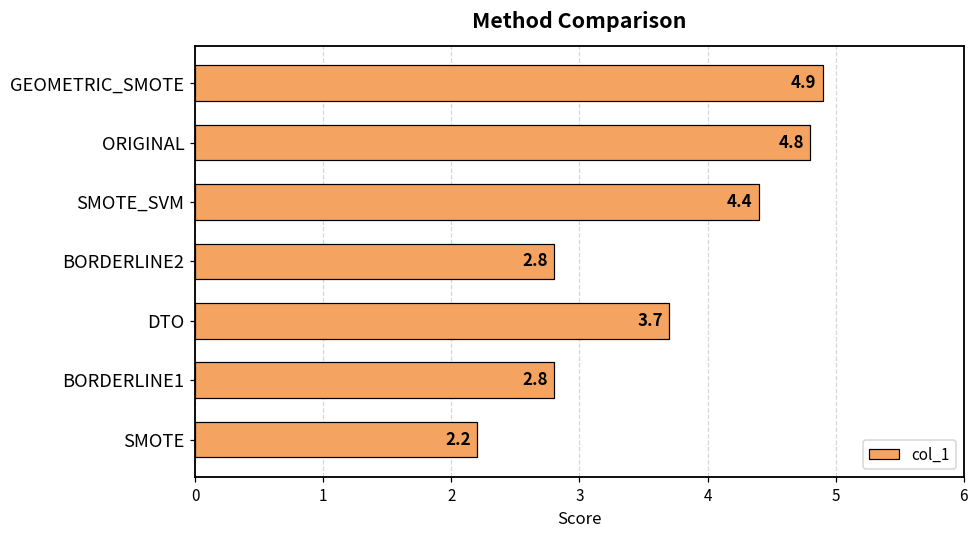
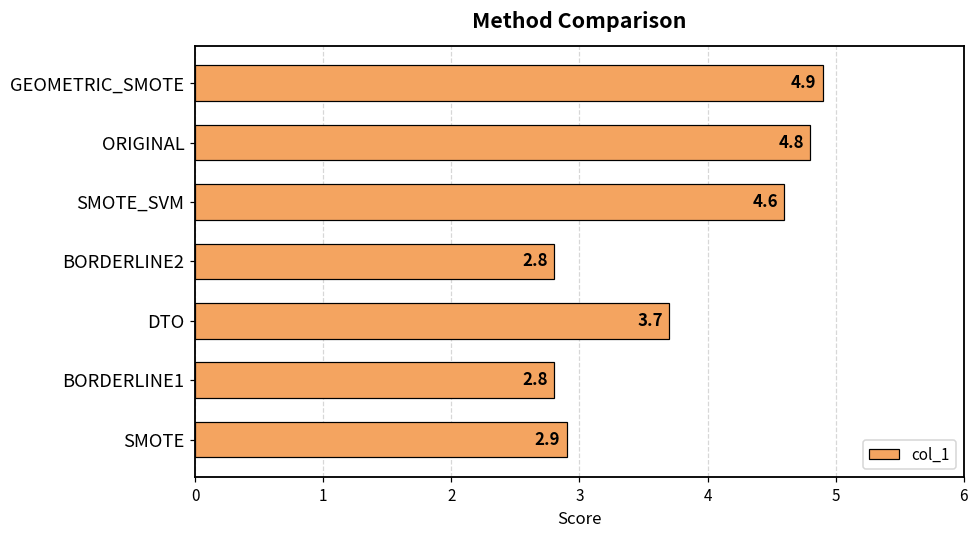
SMOTE_SVM: 4.4 -> 4.6
SMOTE: 2.2 -> 2.9
